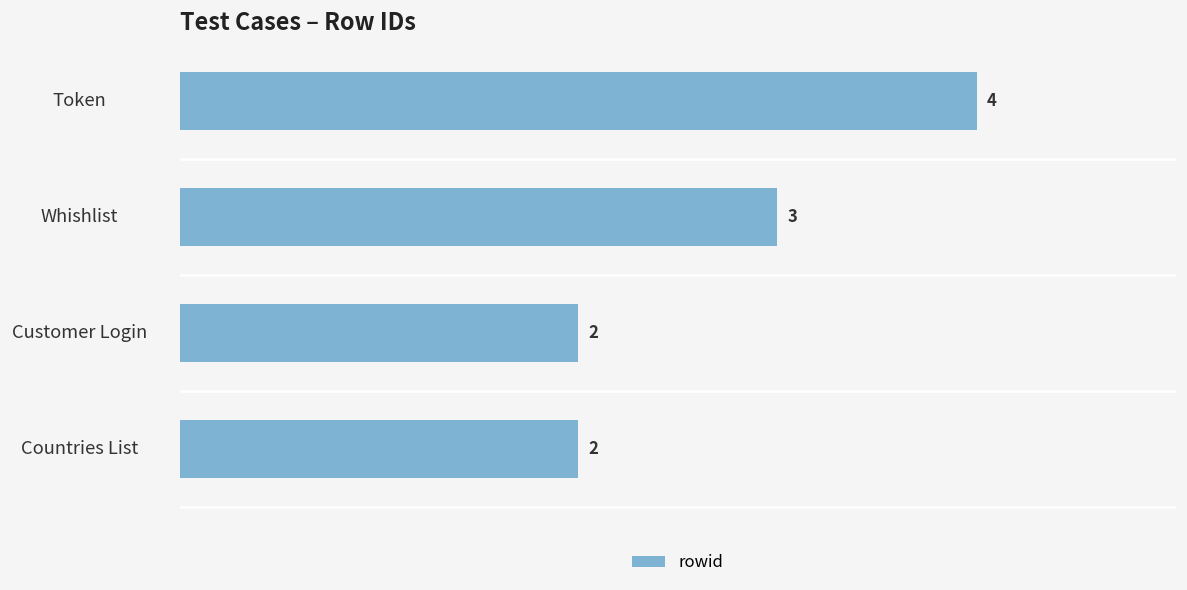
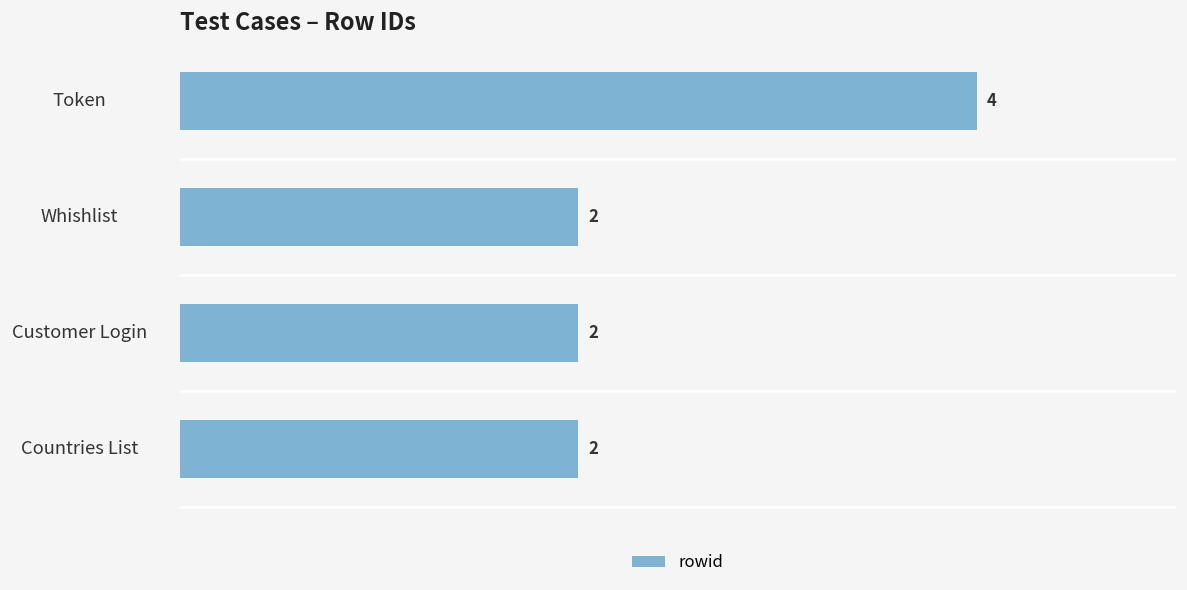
Whishlist: 3 -> 2
